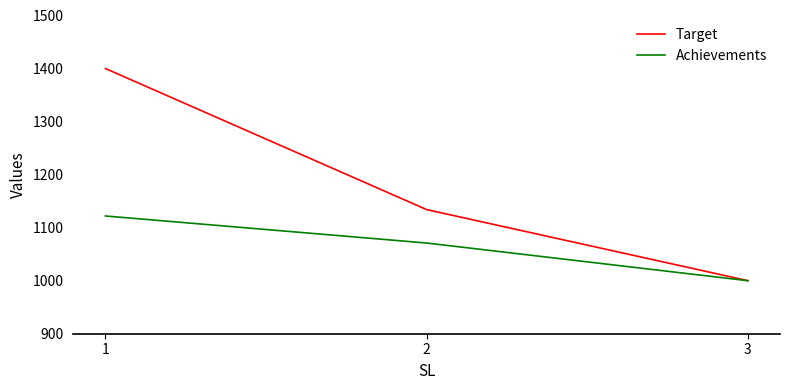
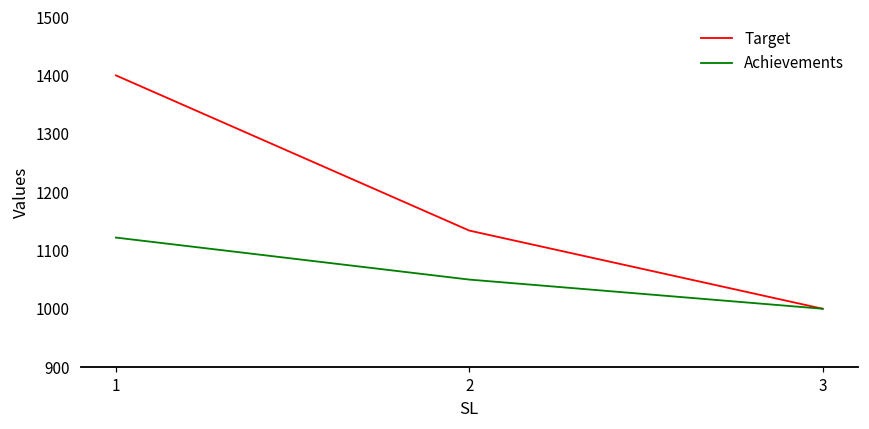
Achievements, 2: 1070 -> 1050
